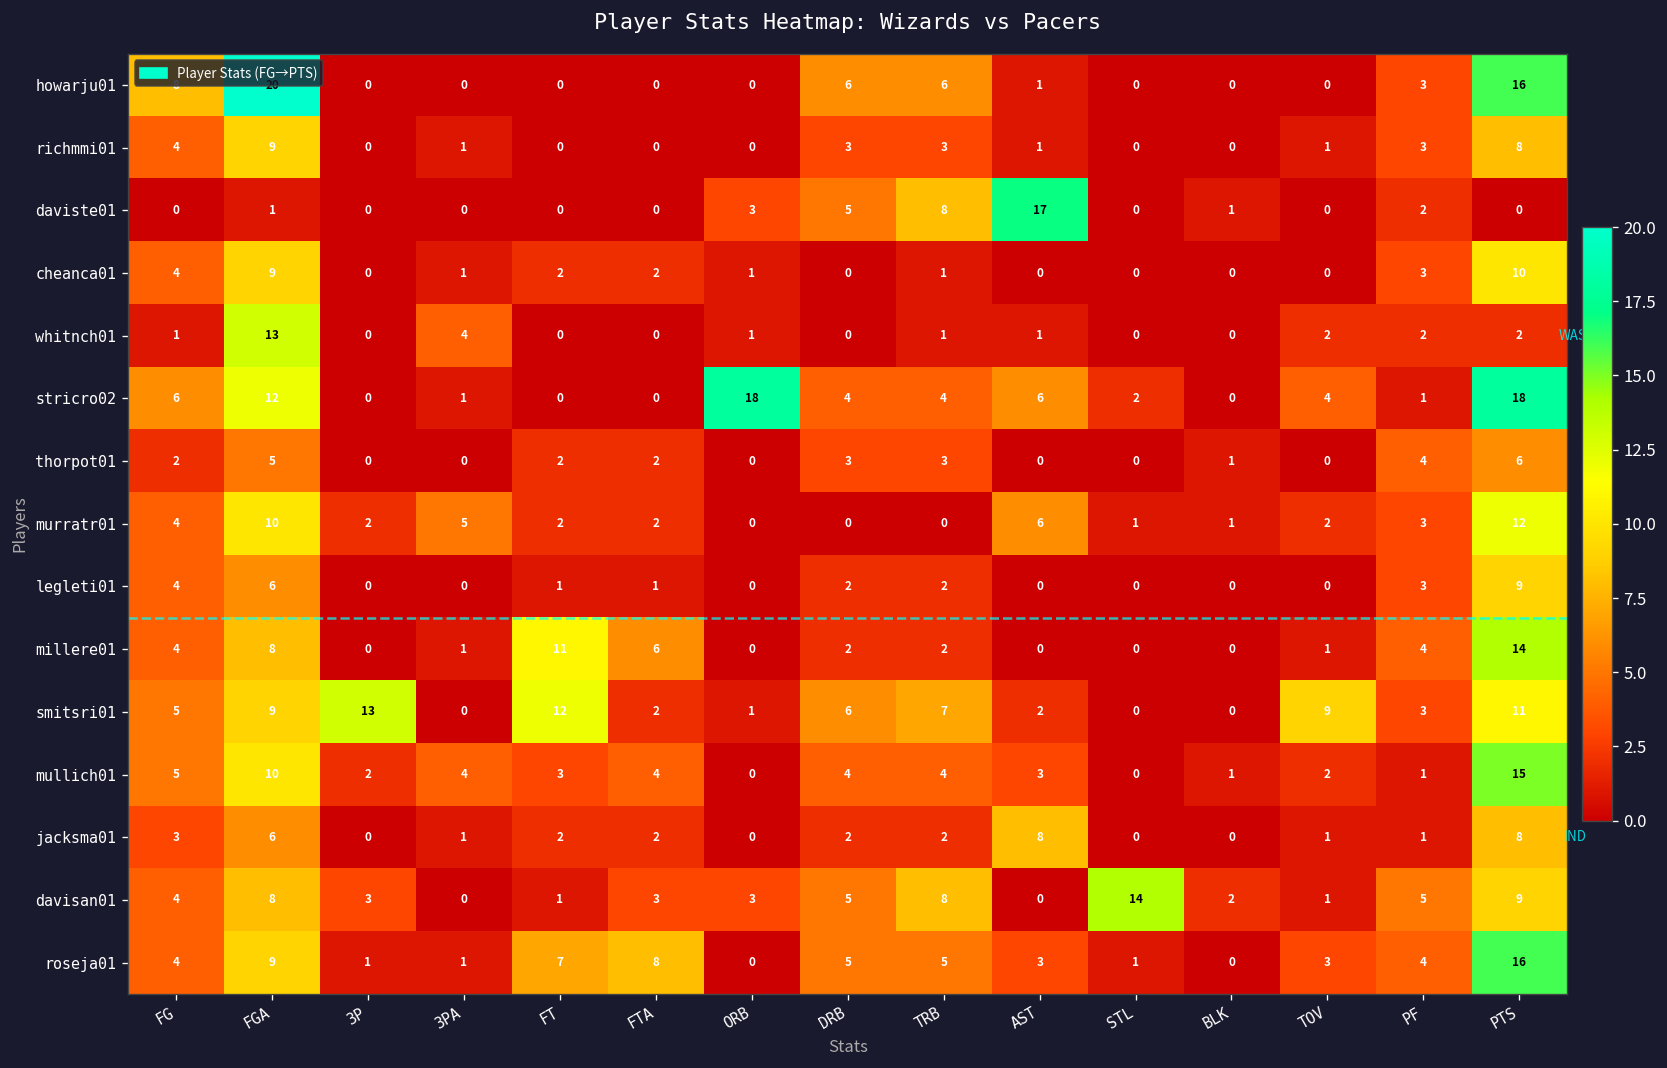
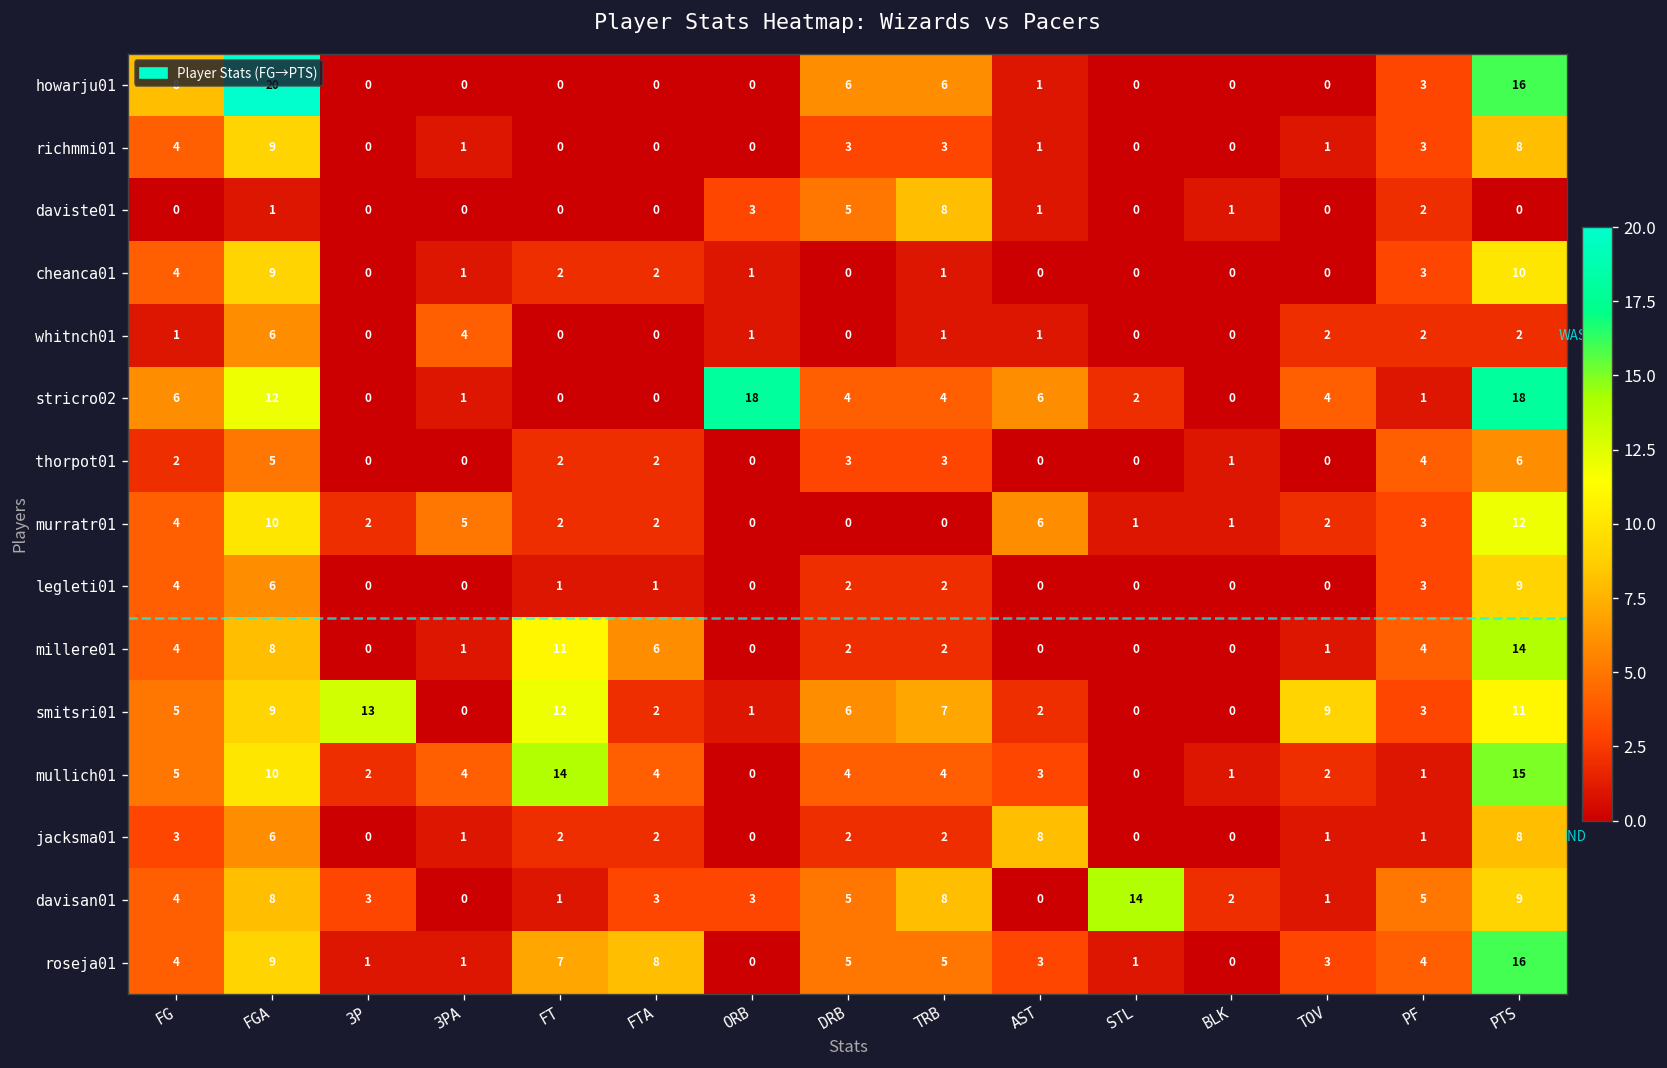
daviste01, AST: 17 -> 1
whitnch01, FGA: 13 -> 6
mullich01, FT: 3 -> 14
